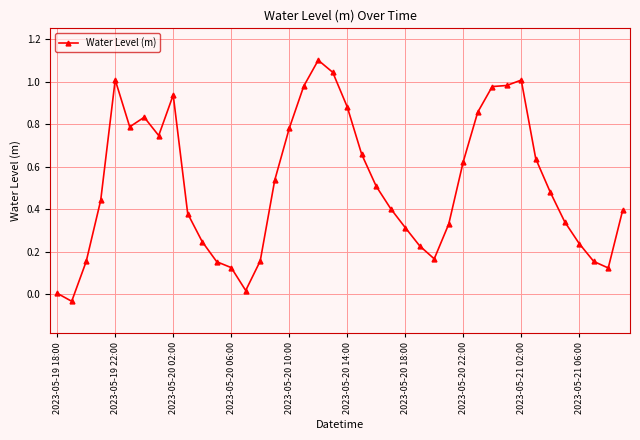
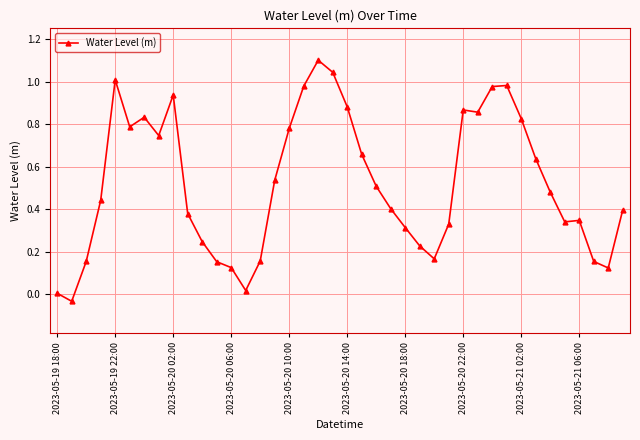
2023-05-20 22:00: 0.62 -> 0.87
2023-05-21 02:00: 1.01 -> 0.83
2023-05-21 06:00: 0.24 -> 0.35
